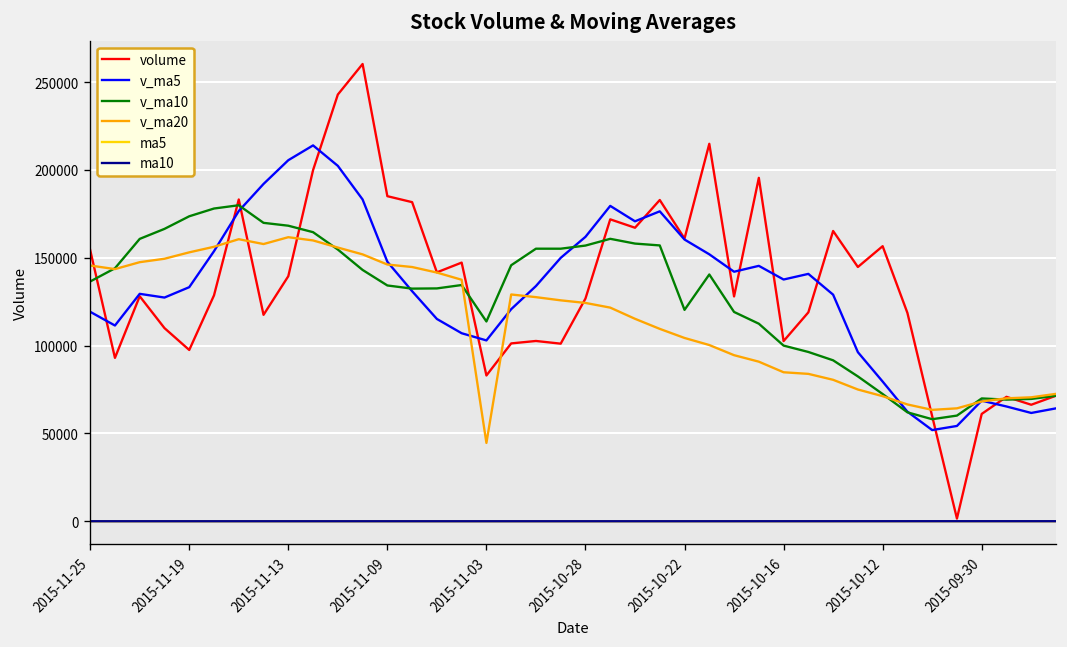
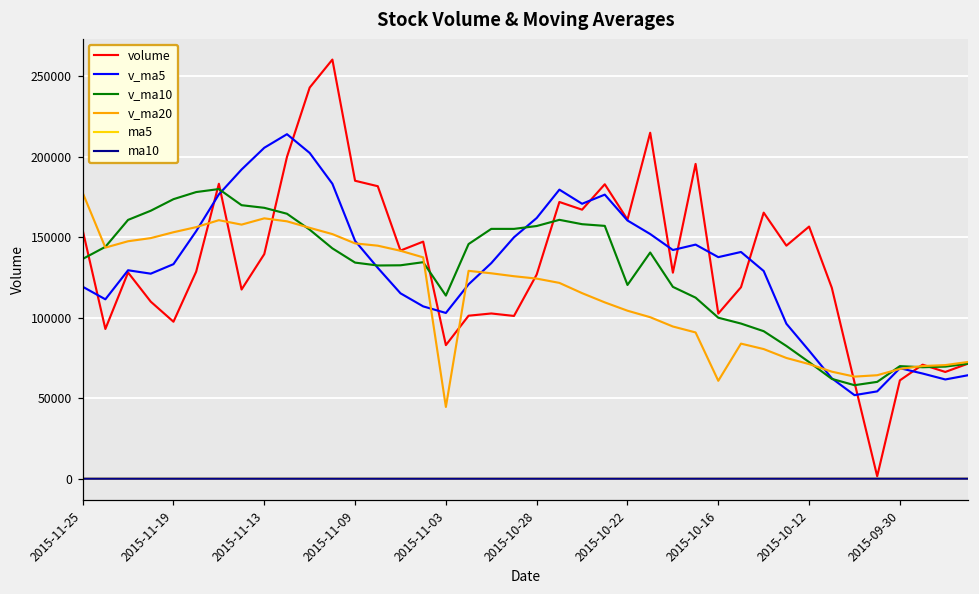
v_ma20, 2015-11-25: 146000 -> 178000
v_ma20, 2015-10-16: 85000 -> 61000
